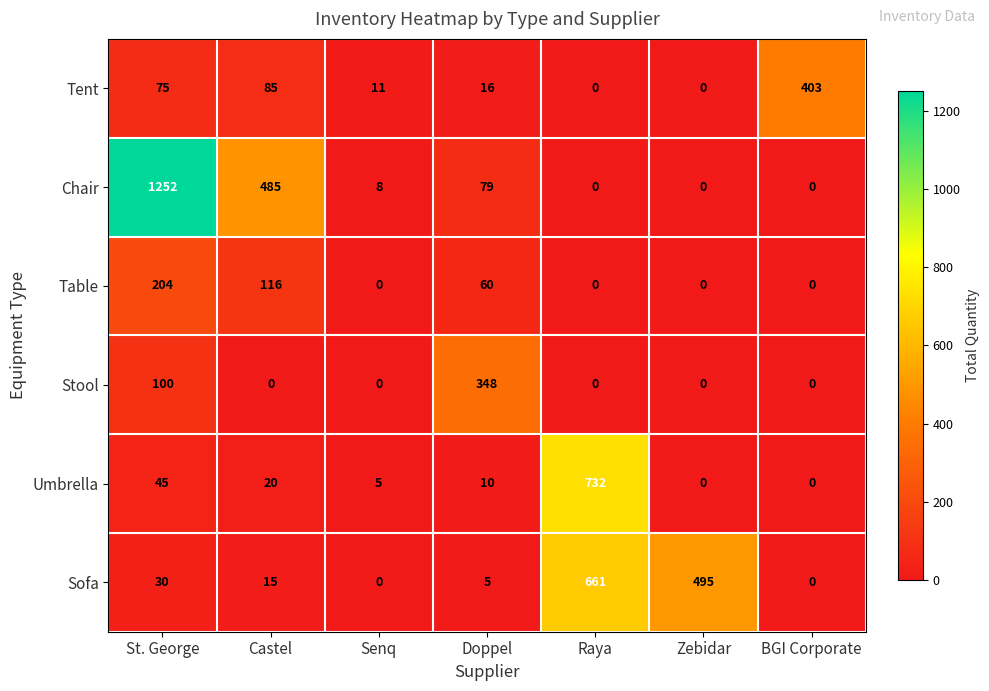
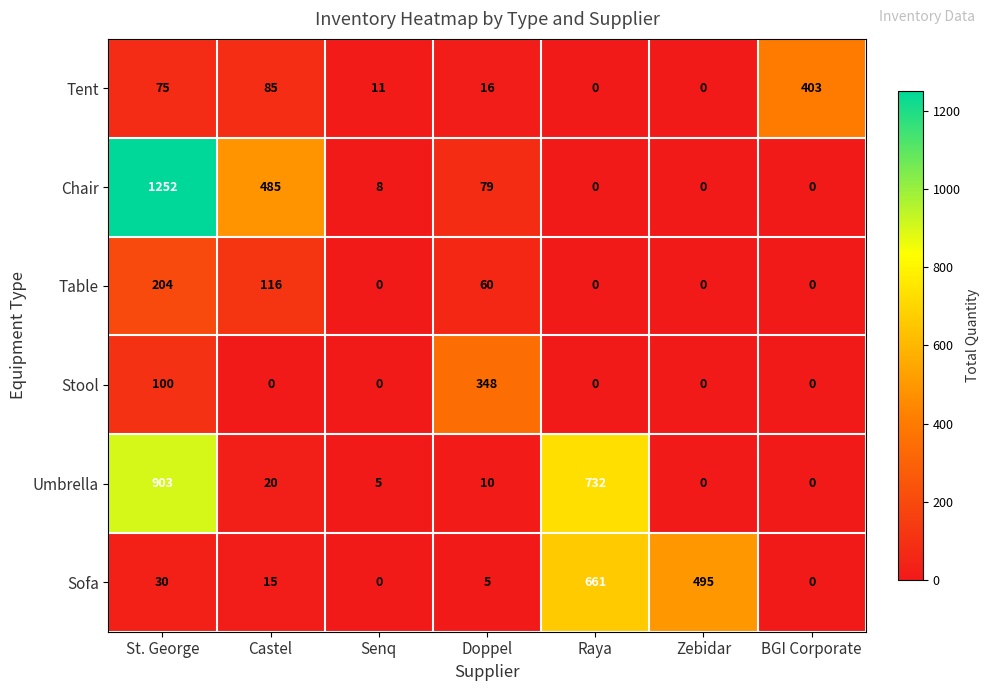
Umbrella, St. George: 45 -> 903
